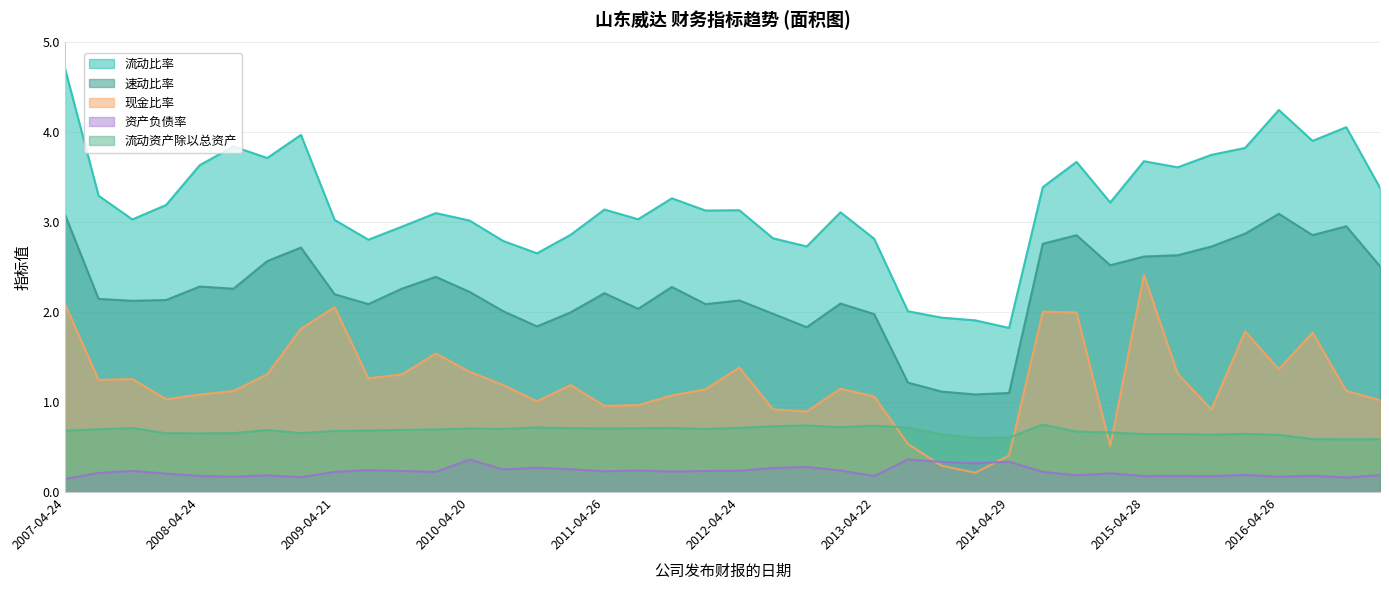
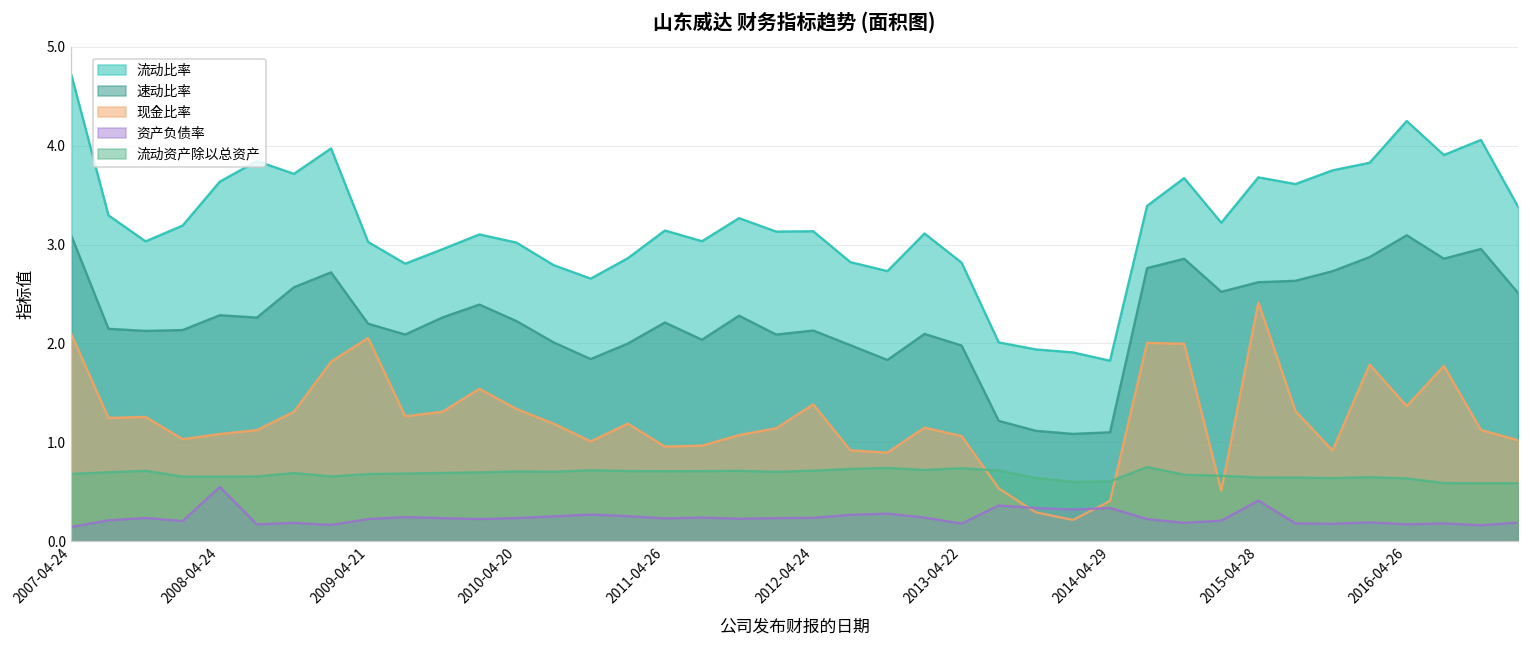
资产负债率, 2008-04-24: 0.2 -> 0.5
资产负债率, 2010-04-20: 0.4 -> 0.2
资产负债率, 2015-04-28: 0.2 -> 0.4
